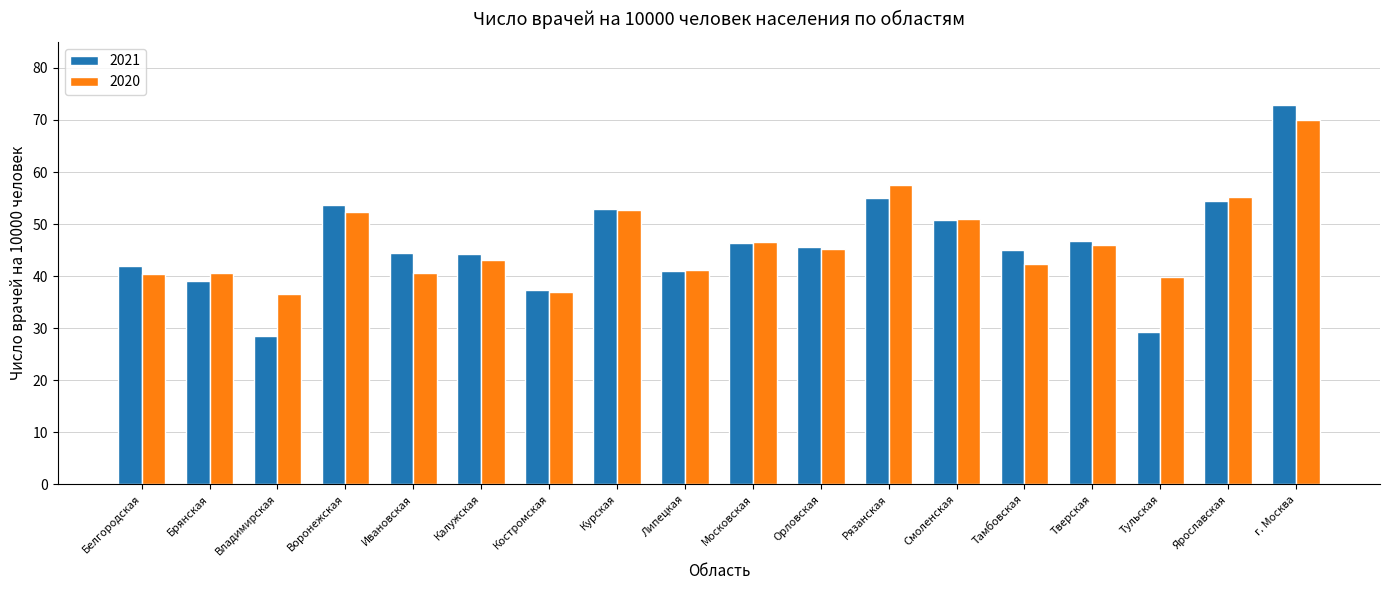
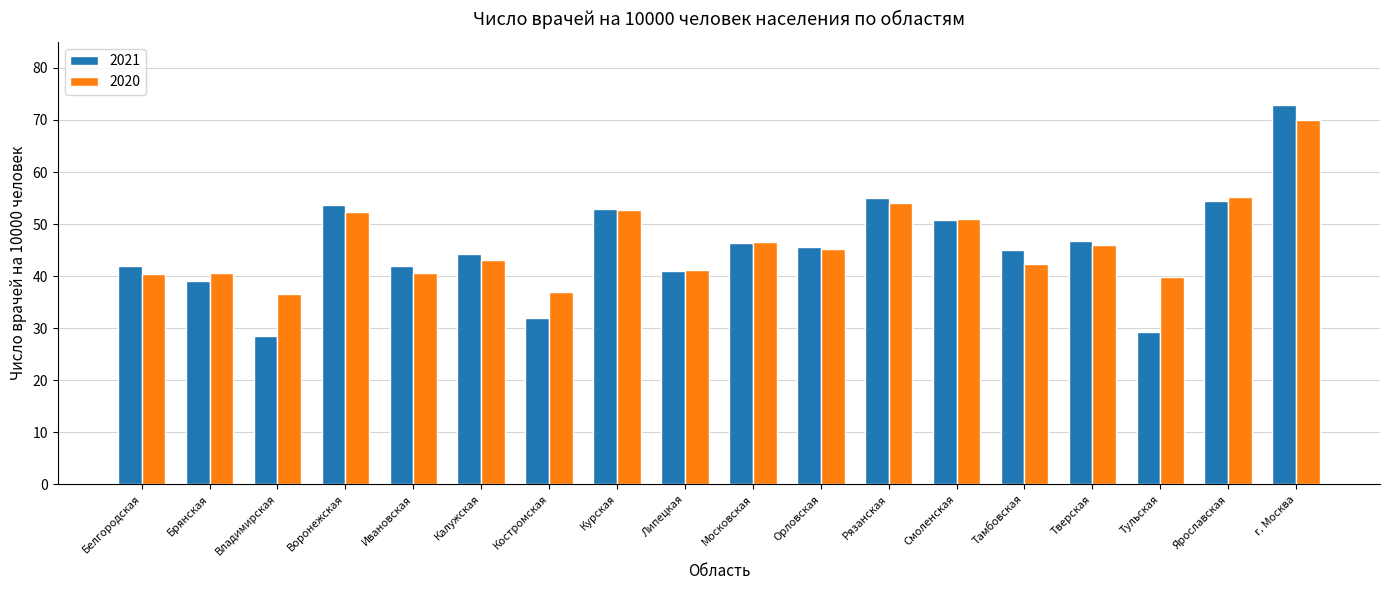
2021, Ивановская: 45 -> 42
2021, Костромская: 37 -> 32
2020, Рязанская: 58 -> 54
